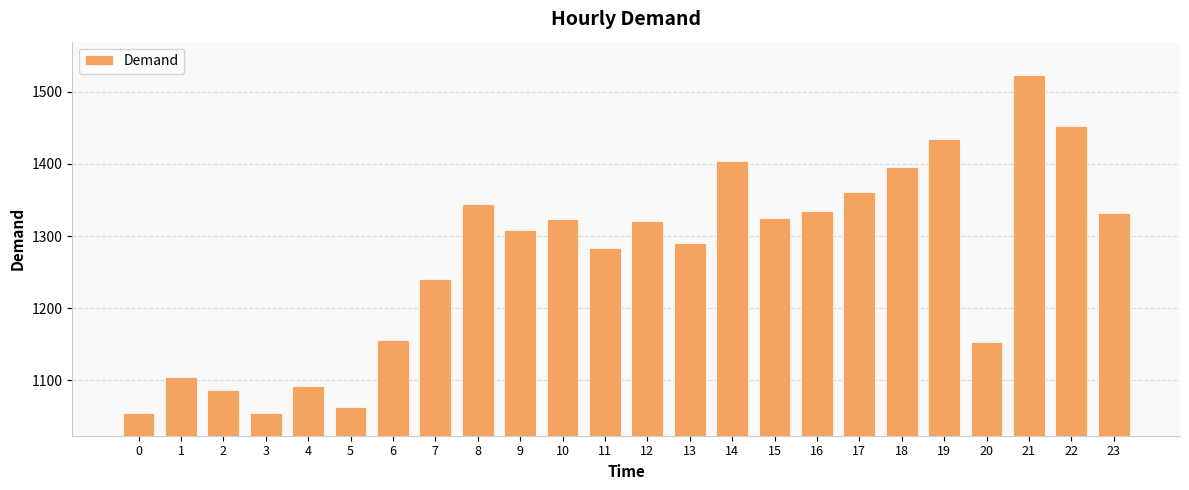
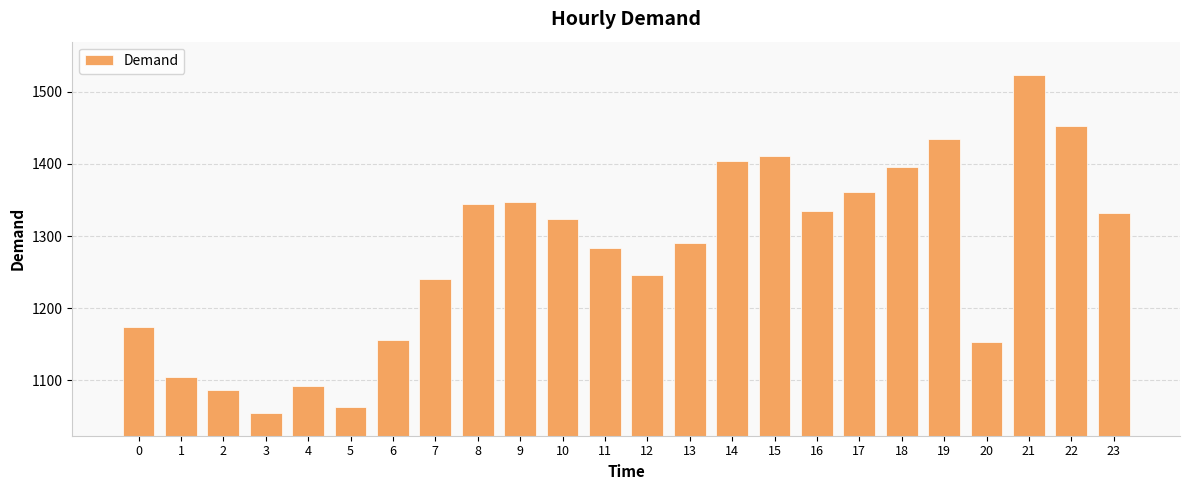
0: 1060 -> 1170
9: 1310 -> 1350
12: 1320 -> 1250
15: 1330 -> 1410
